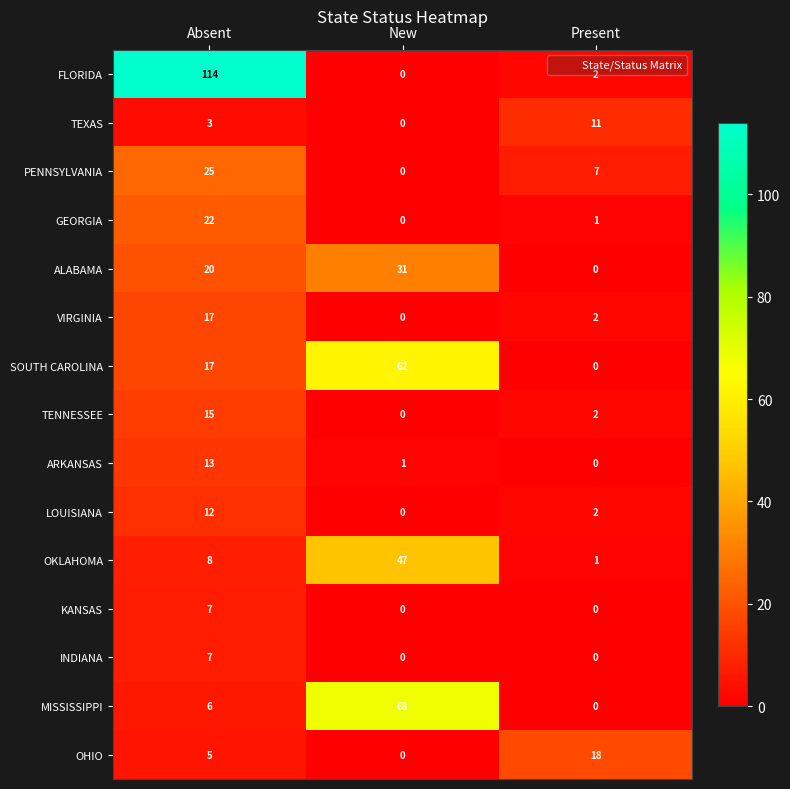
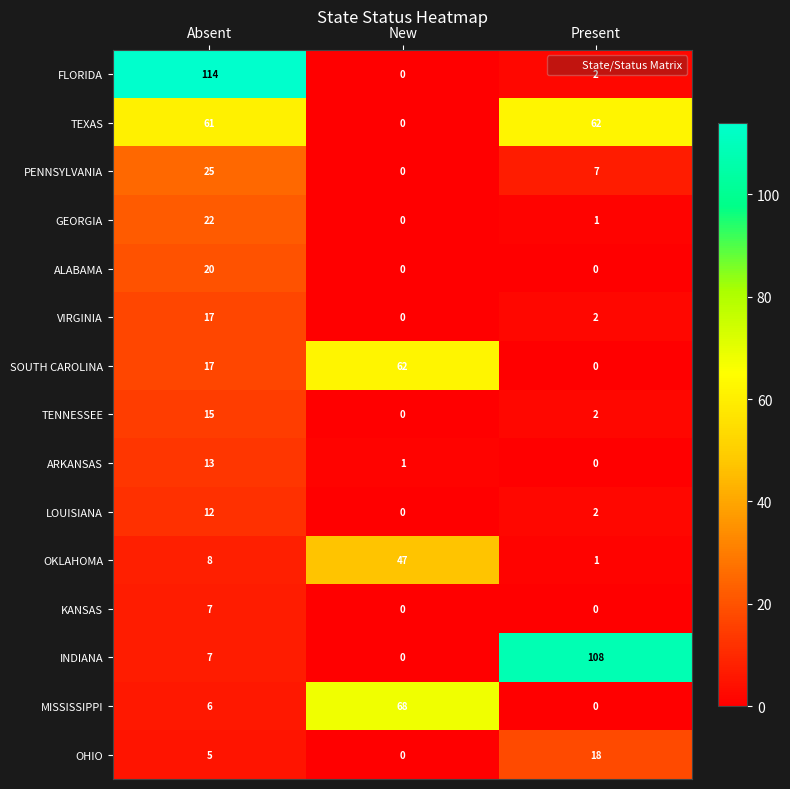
TEXAS, Absent: 3 -> 61
TEXAS, Present: 11 -> 62
ALABAMA, New: 31 -> 0
INDIANA, Present: 0 -> 108
